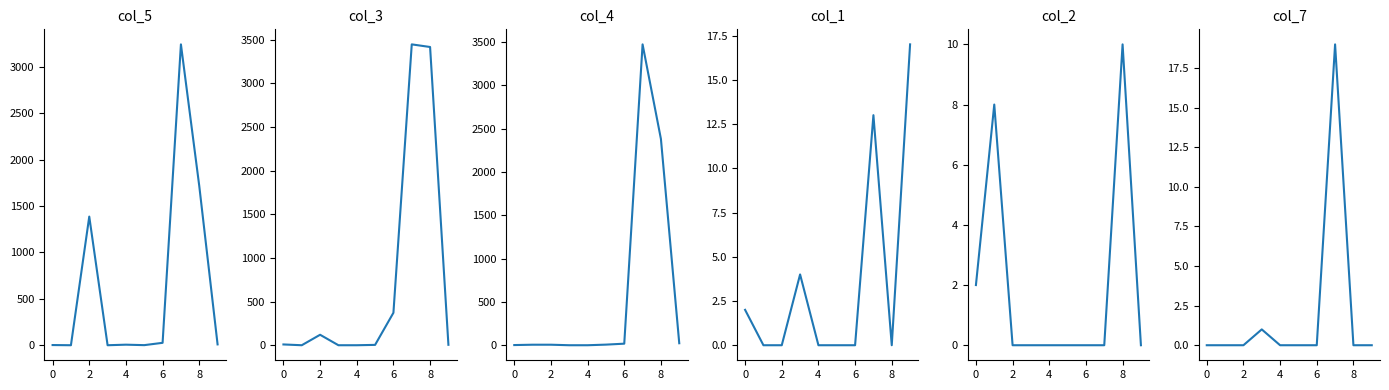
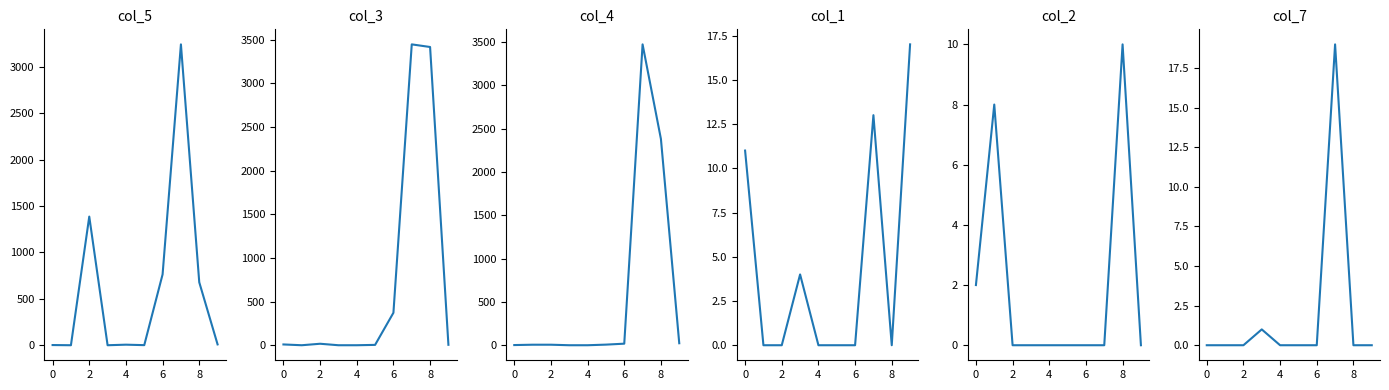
col_5, 6: 0 -> 800
col_5, 8: 1700 -> 700
col_3, 2: 100 -> 0
col_1, 0: 2 -> 11
